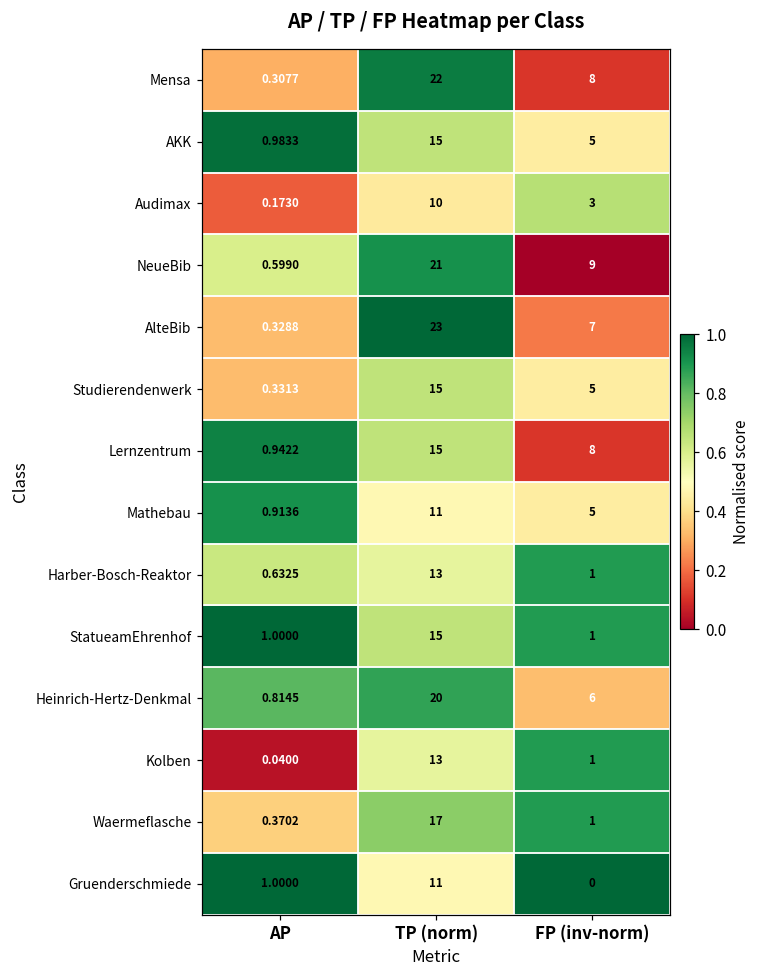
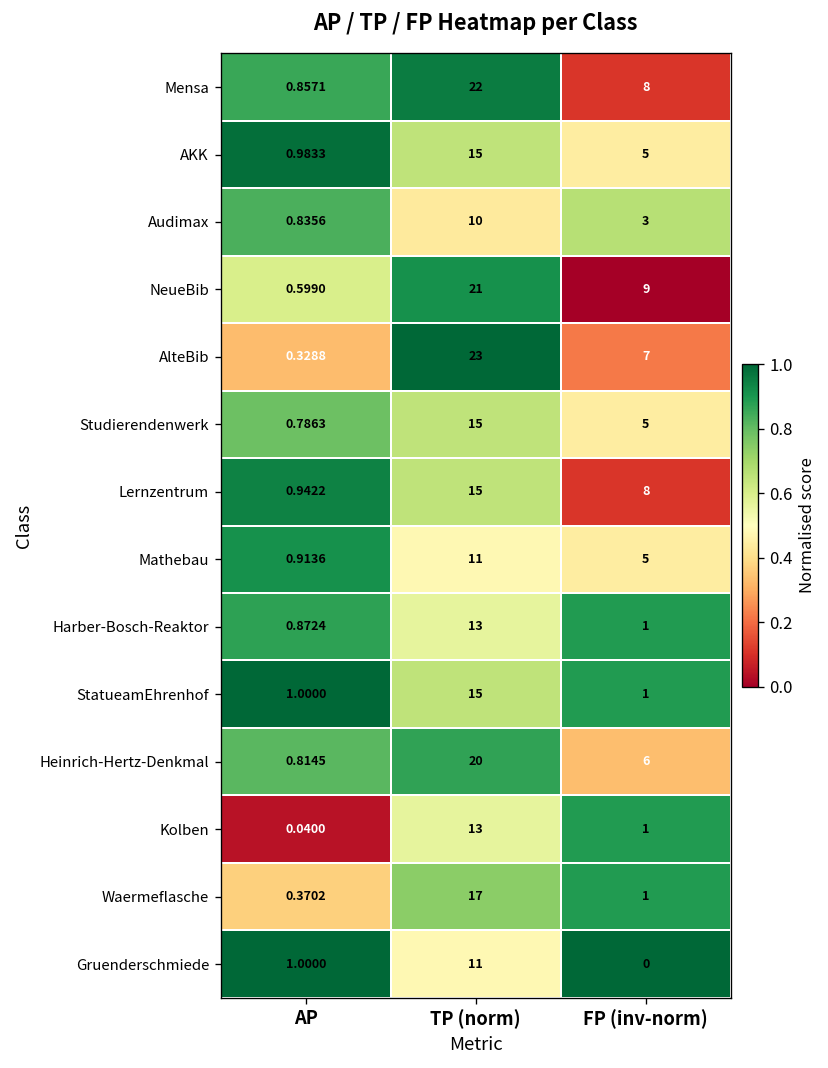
Mensa, AP: 0.3077 -> 0.8571
Audimax, AP: 0.1730 -> 0.8356
Studierendenwerk, AP: 0.3313 -> 0.7863
Harber-Bosch-Reaktor, AP: 0.6325 -> 0.8724
